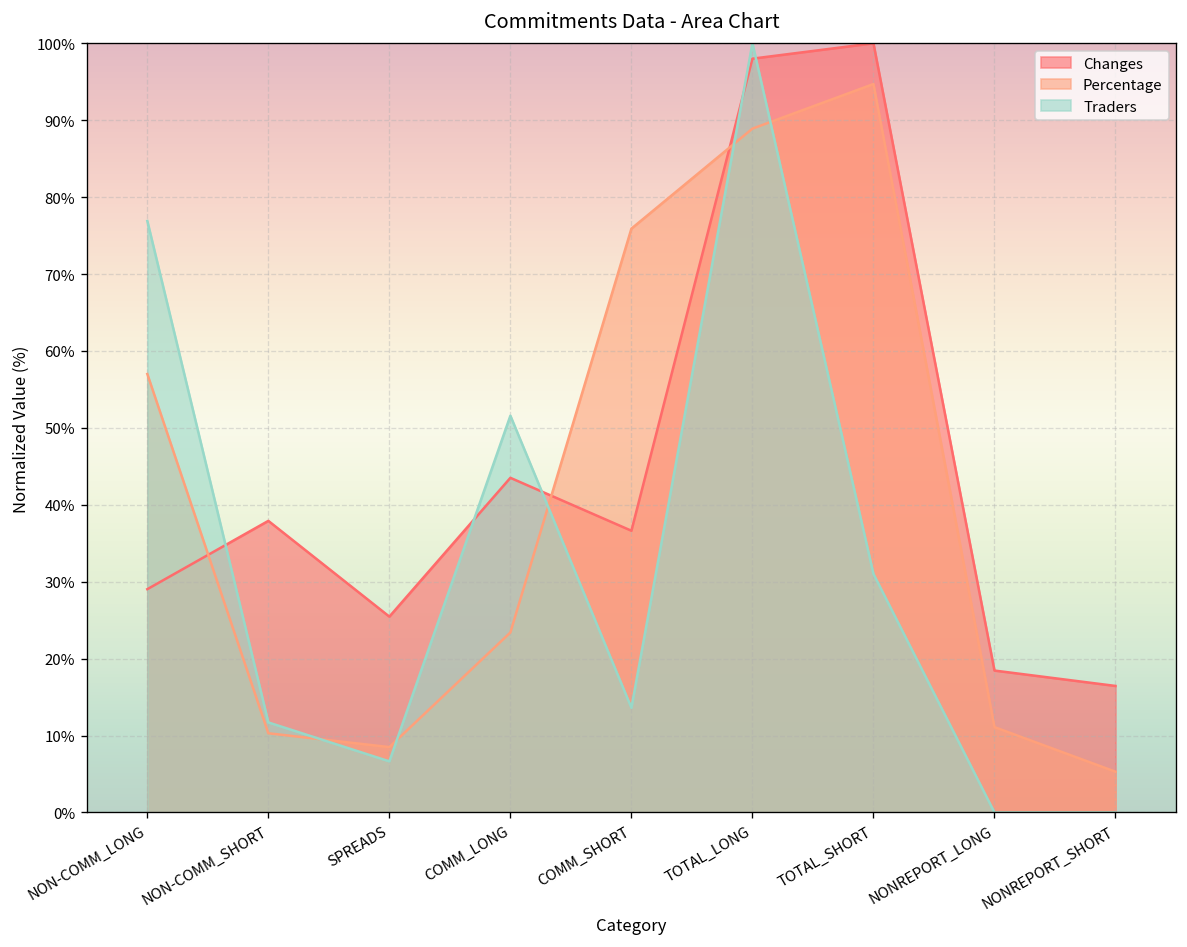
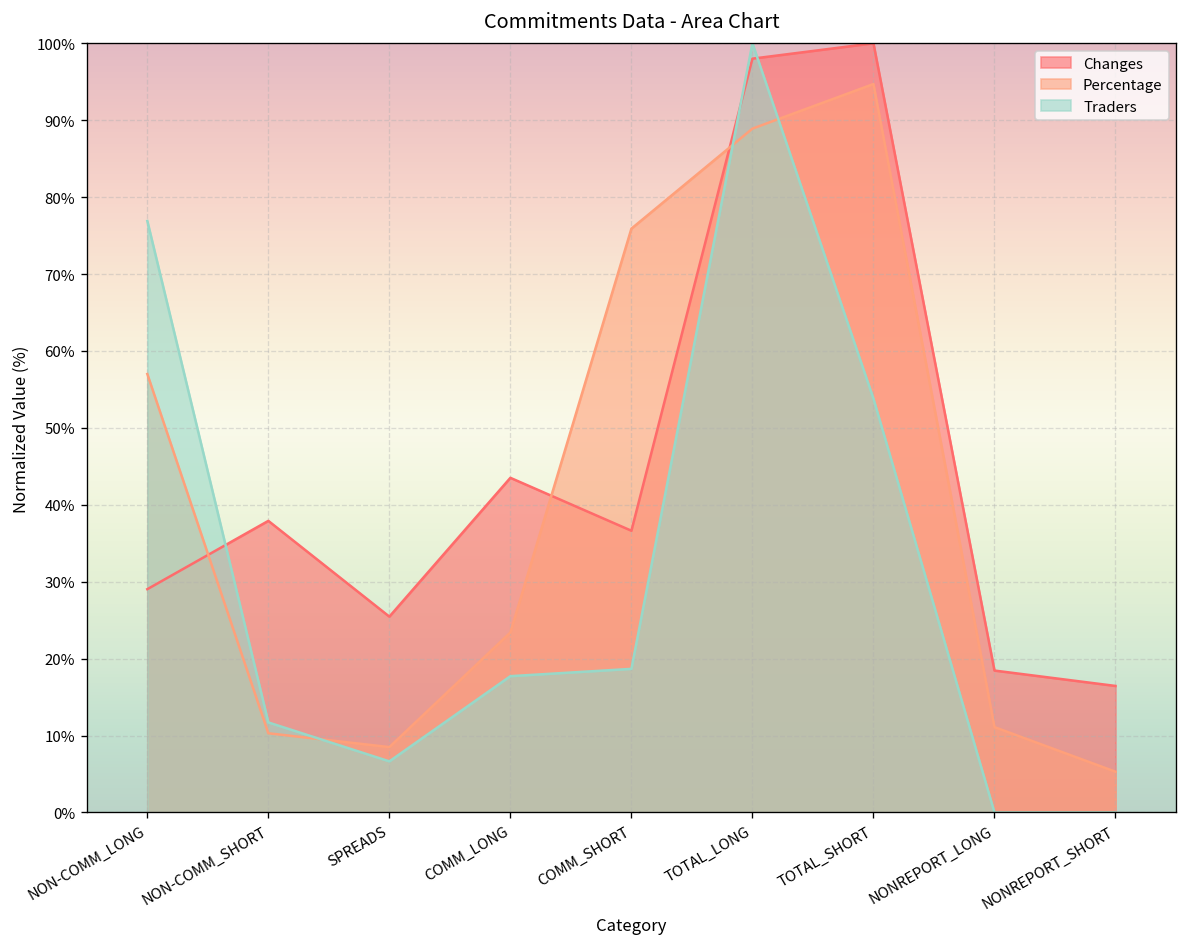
Traders, COMM_LONG: 52% -> 18%
Traders, COMM_SHORT: 14% -> 19%
Traders, TOTAL_SHORT: 31% -> 54%
